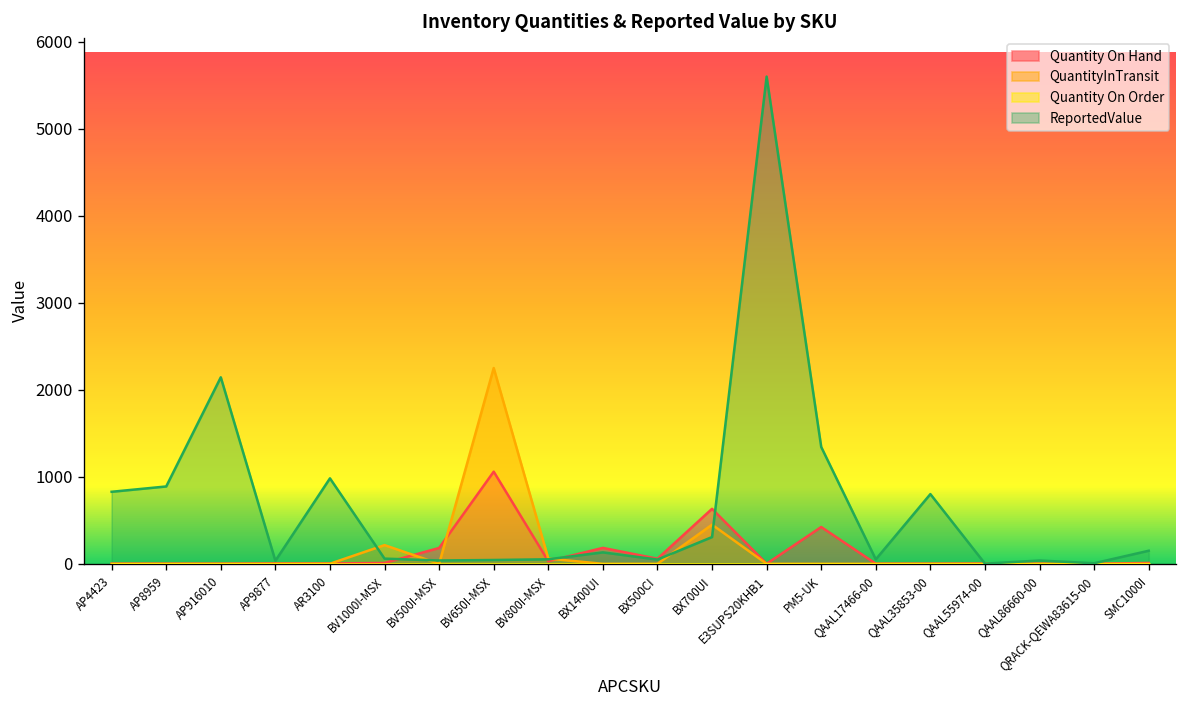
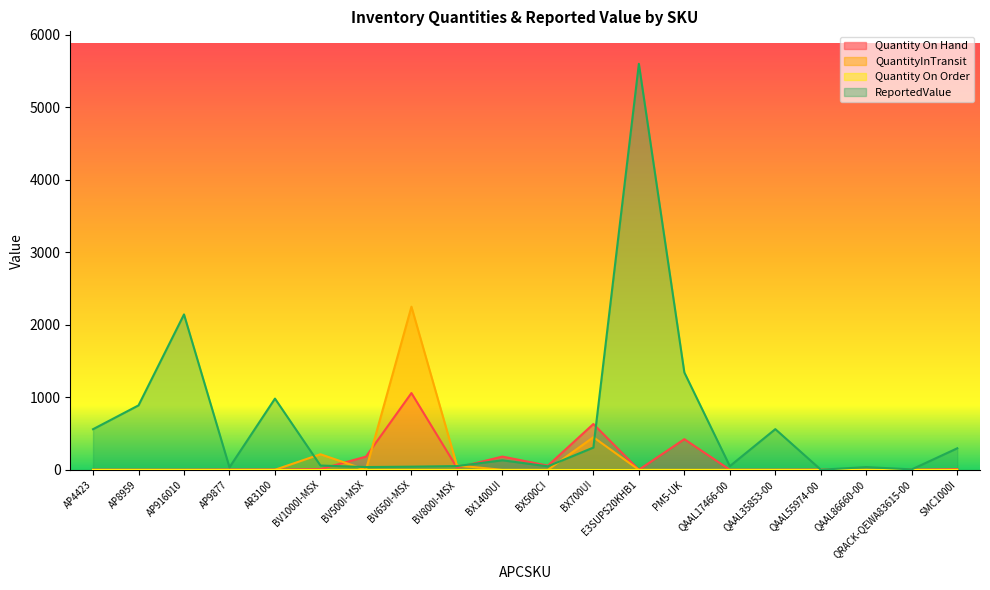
ReportedValue, AP4423: 800 -> 600
ReportedValue, QAAL35853-00: 800 -> 600
ReportedValue, SMC1000I: 200 -> 300
